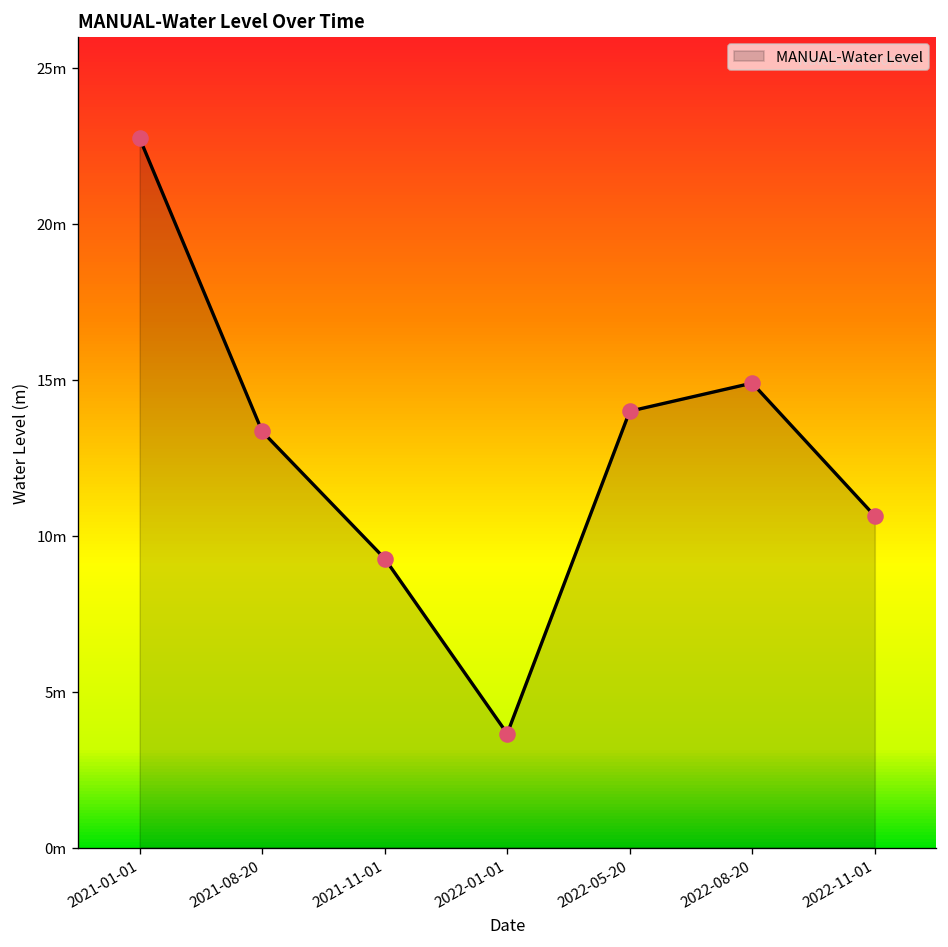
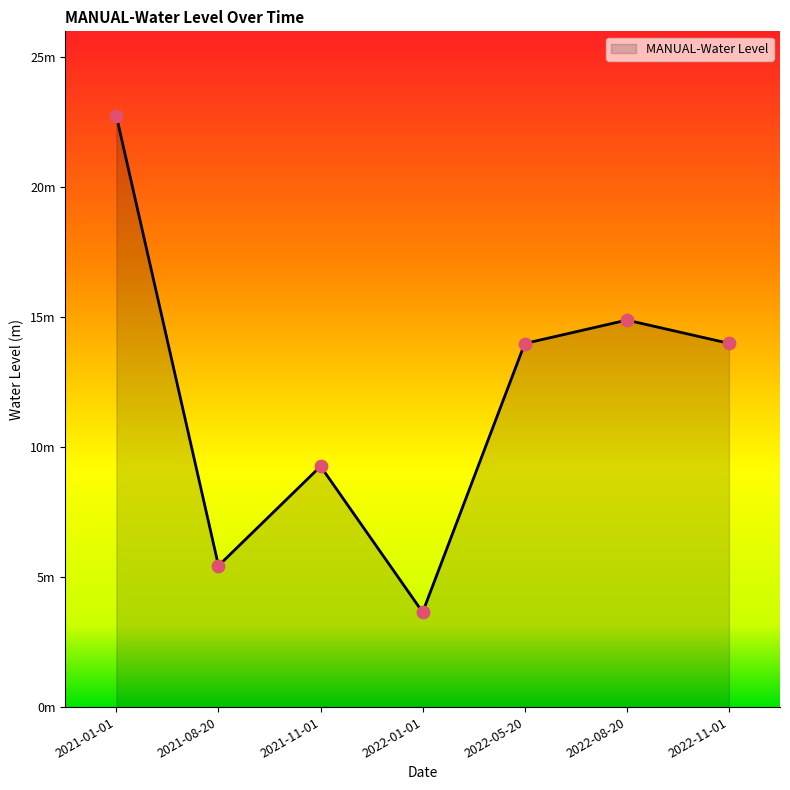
2021-08-20: 13.3m -> 5.4m
2022-11-01: 10.6m -> 14.0m
